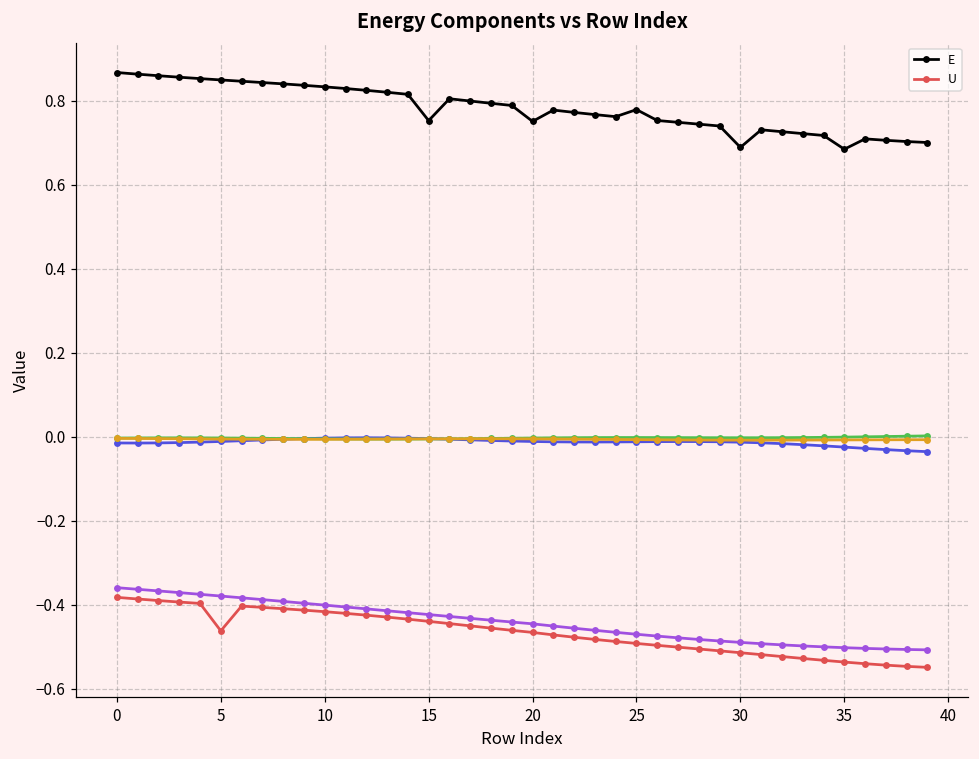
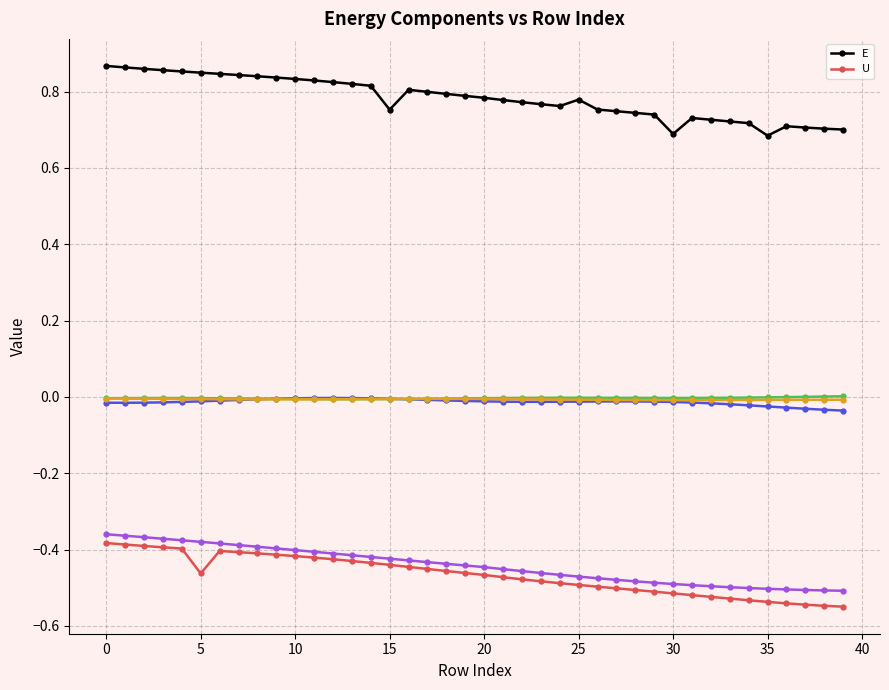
E, 20: 0.75 -> 0.78
